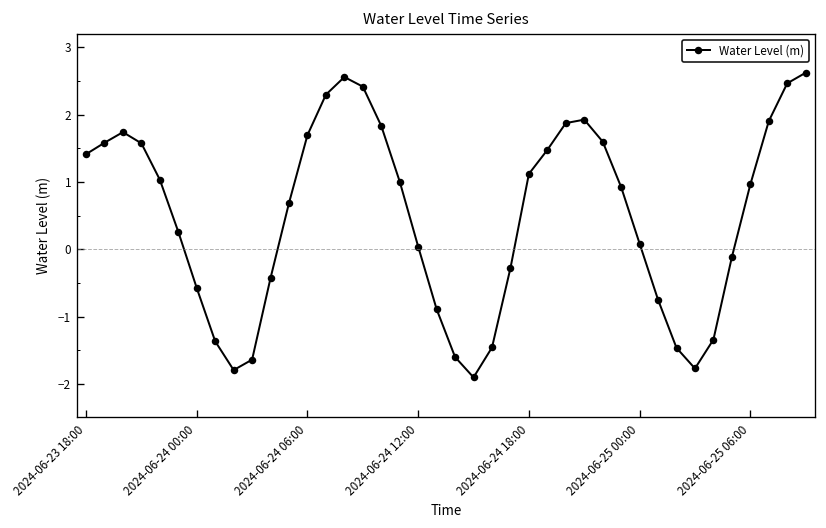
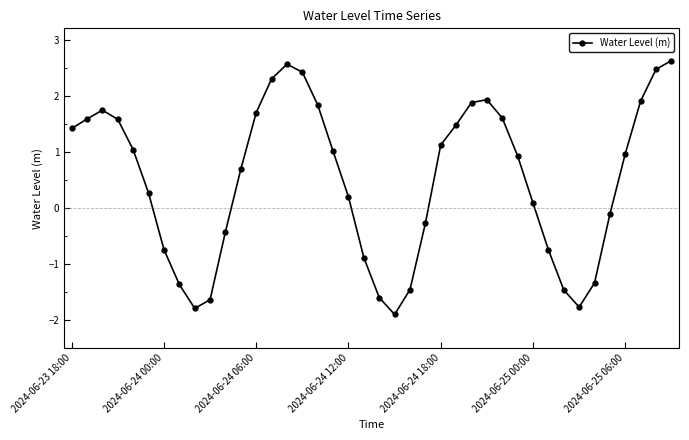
2024-06-24 00:00: -0.6 -> -0.7
2024-06-24 12:00: 0.0 -> 0.2
